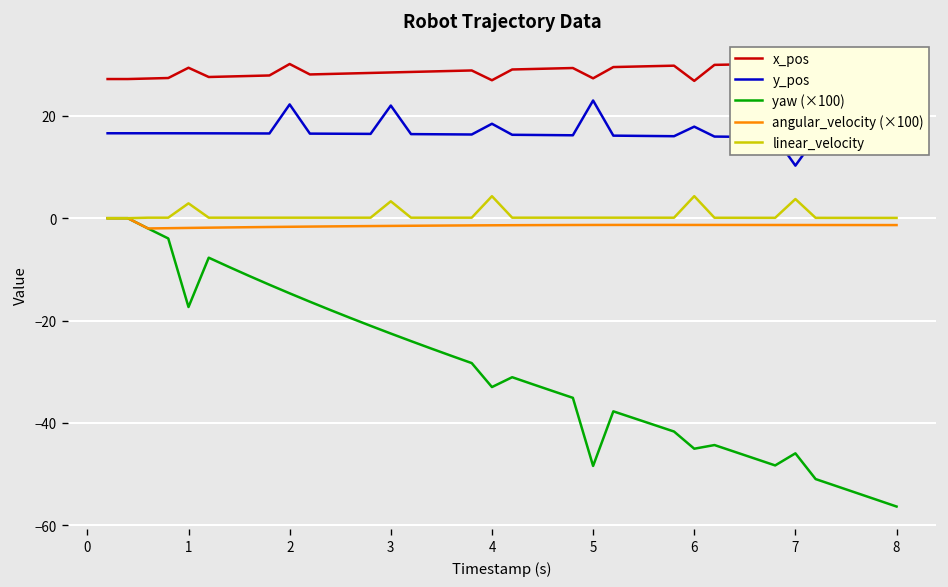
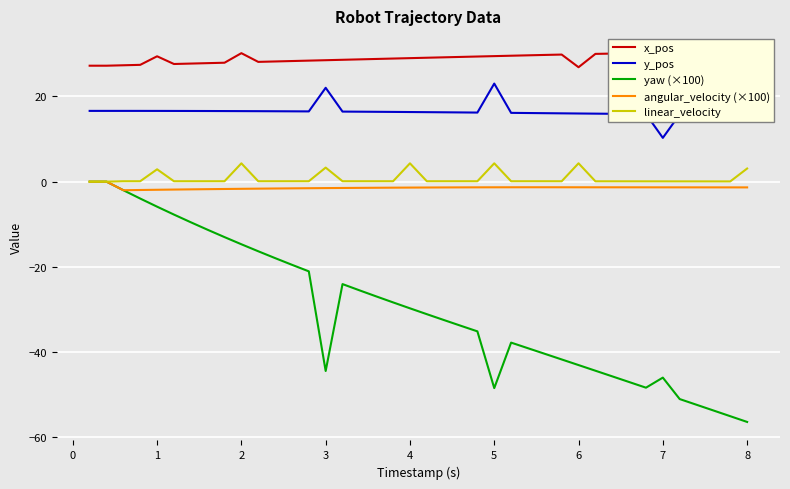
yaw (×100), 1: -17 -> -6
y_pos, 2: 22 -> 17
linear_velocity, 2: 0 -> 4
yaw (×100), 3: -23 -> -44
x_pos, 4: 27 -> 29
y_pos, 4: 18 -> 16
yaw (×100), 4: -33 -> -30
x_pos, 5: 27 -> 29
linear_velocity, 5: 0 -> 4
y_pos, 6: 18 -> 16
yaw (×100), 6: -45 -> -43
linear_velocity, 7: 4 -> 0
linear_velocity, 8: 0 -> 3
